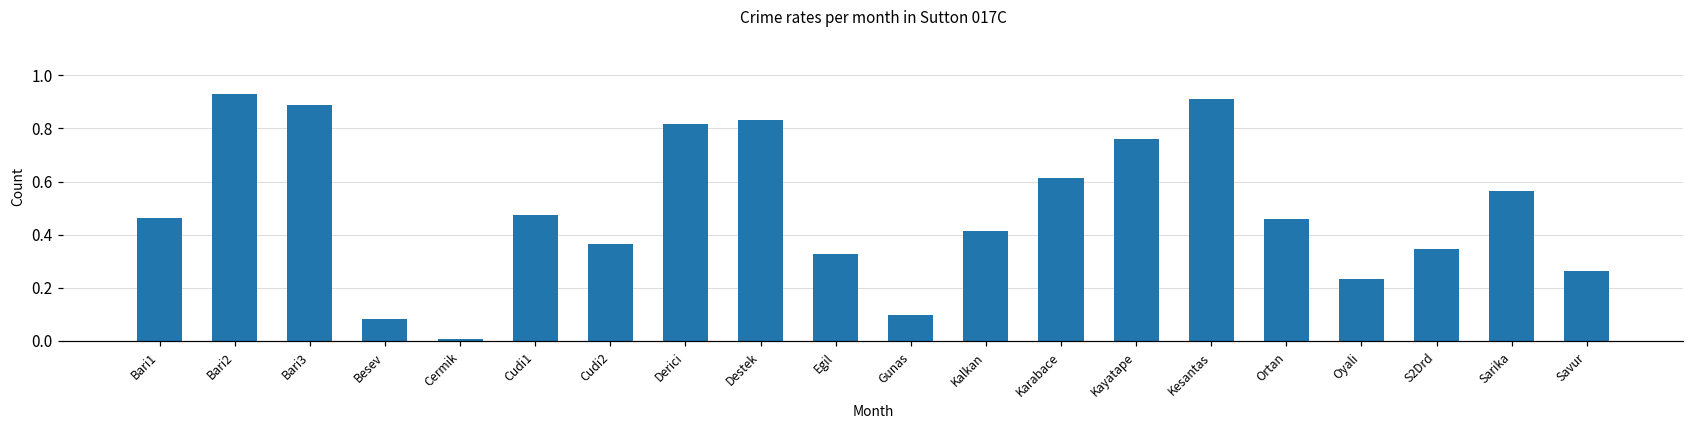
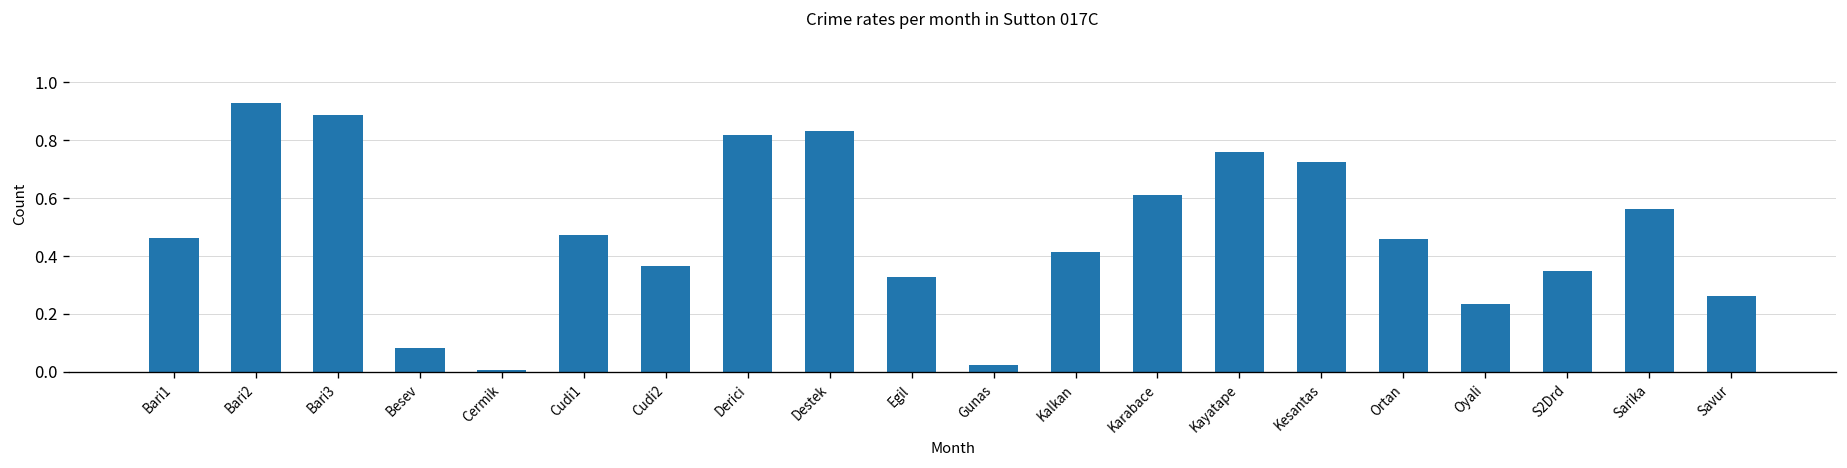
Gunas: 0.10 -> 0.02
Kesantas: 0.91 -> 0.73
